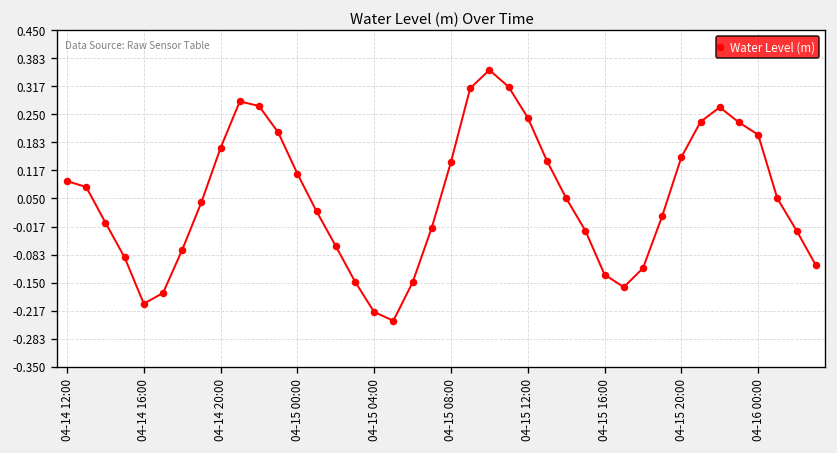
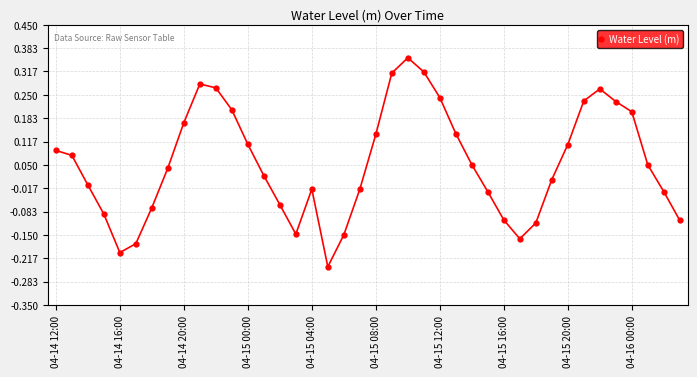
04-15 04:00: -0.22 -> -0.02
04-15 16:00: -0.13 -> -0.11
04-15 20:00: 0.15 -> 0.11
